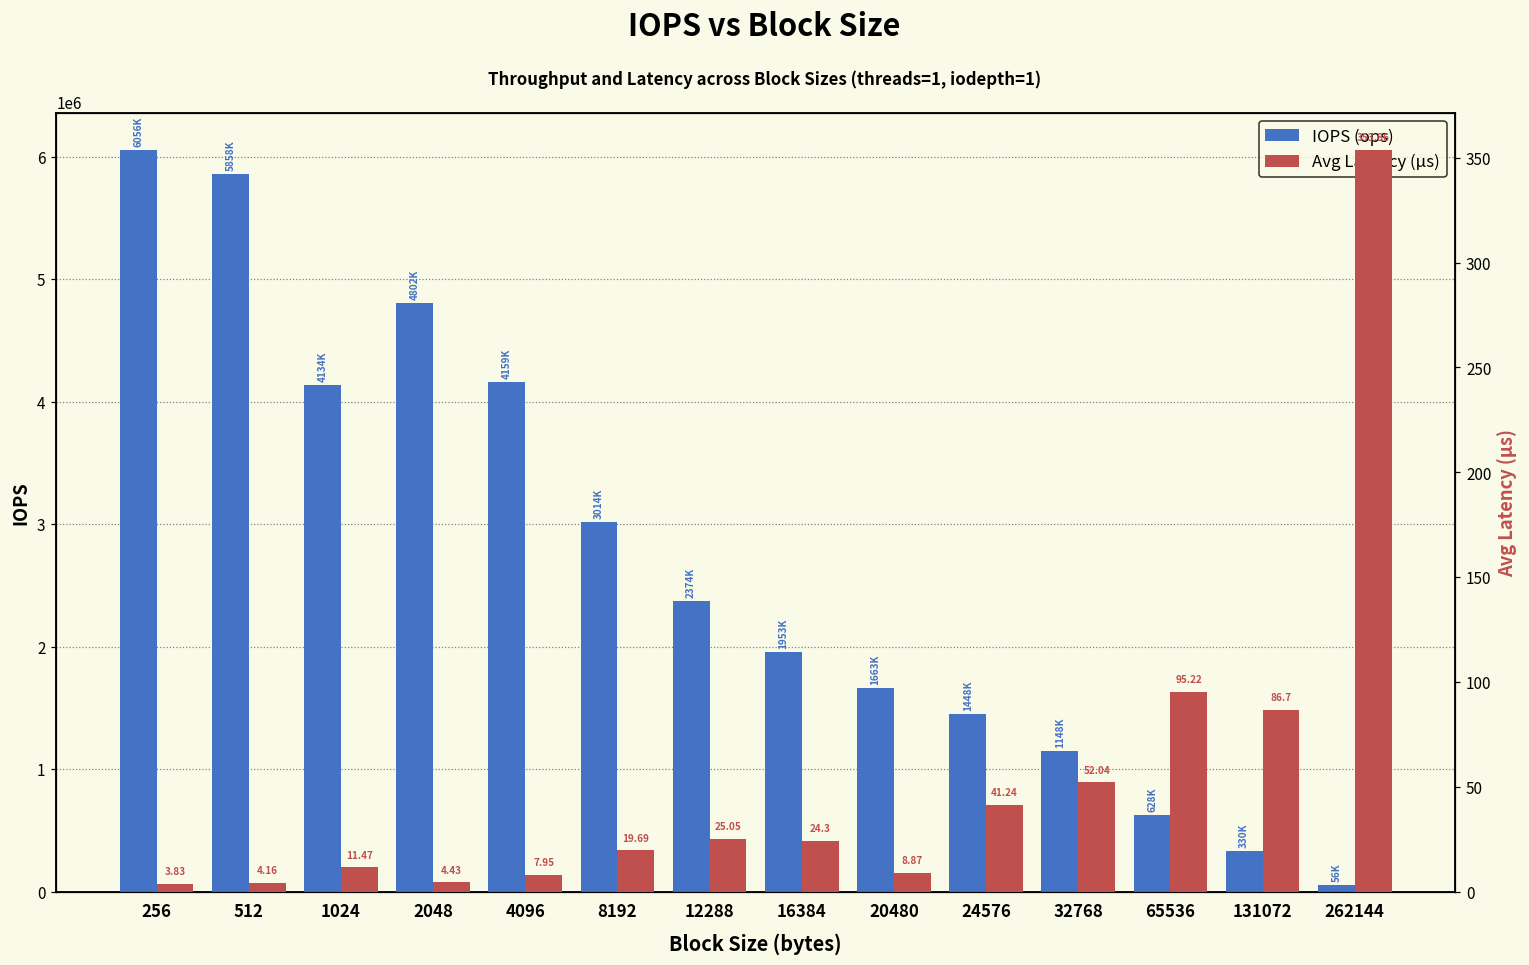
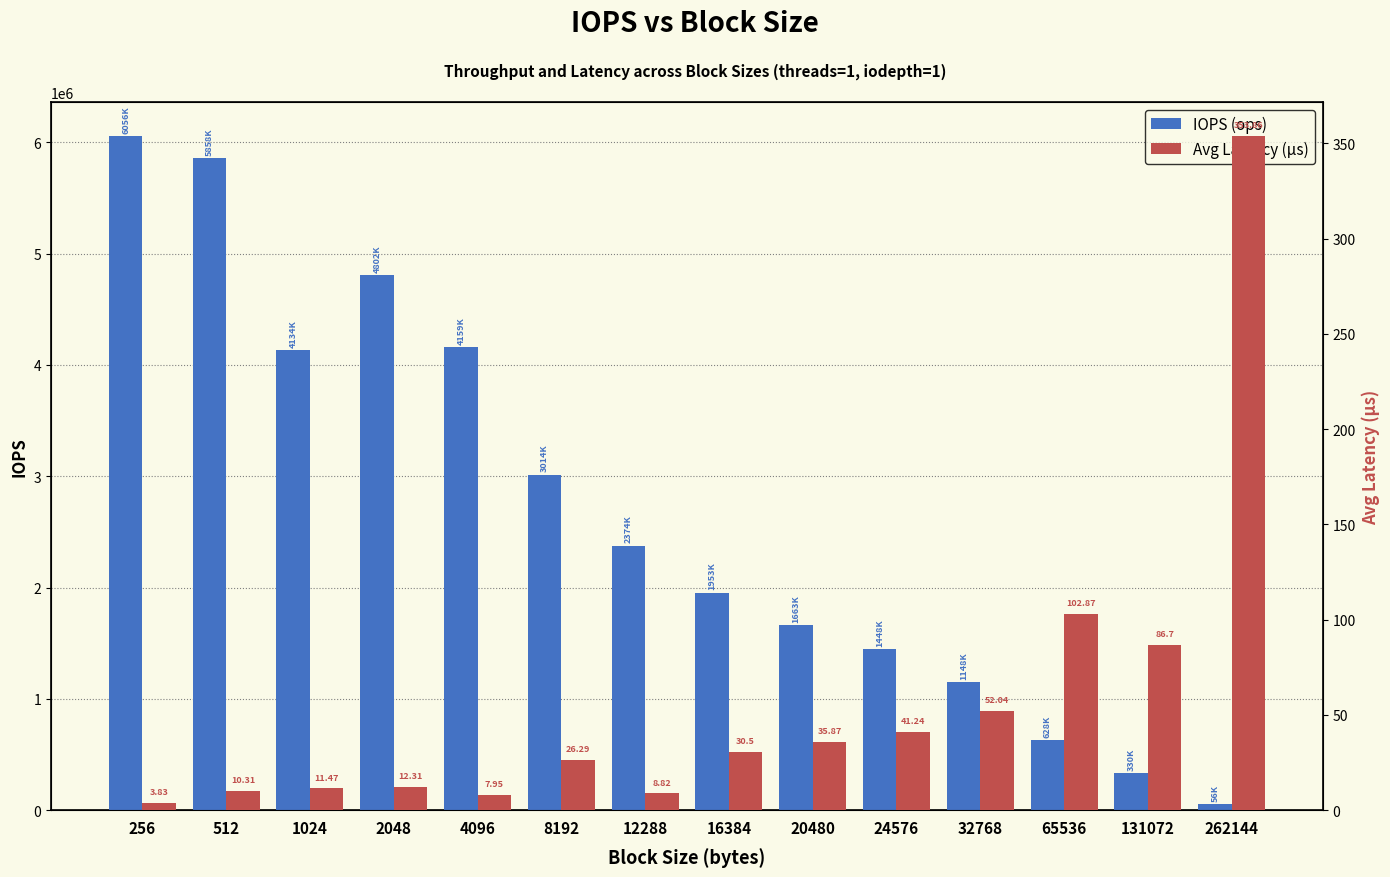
Avg Latency (µs), 512: 4.16 -> 10.31
Avg Latency (µs), 2048: 4.43 -> 12.31
Avg Latency (µs), 8192: 19.69 -> 26.29
Avg Latency (µs), 12288: 25.05 -> 8.82
Avg Latency (µs), 16384: 24.3 -> 30.5
Avg Latency (µs), 20480: 8.87 -> 35.87
Avg Latency (µs), 65536: 95.22 -> 102.87
